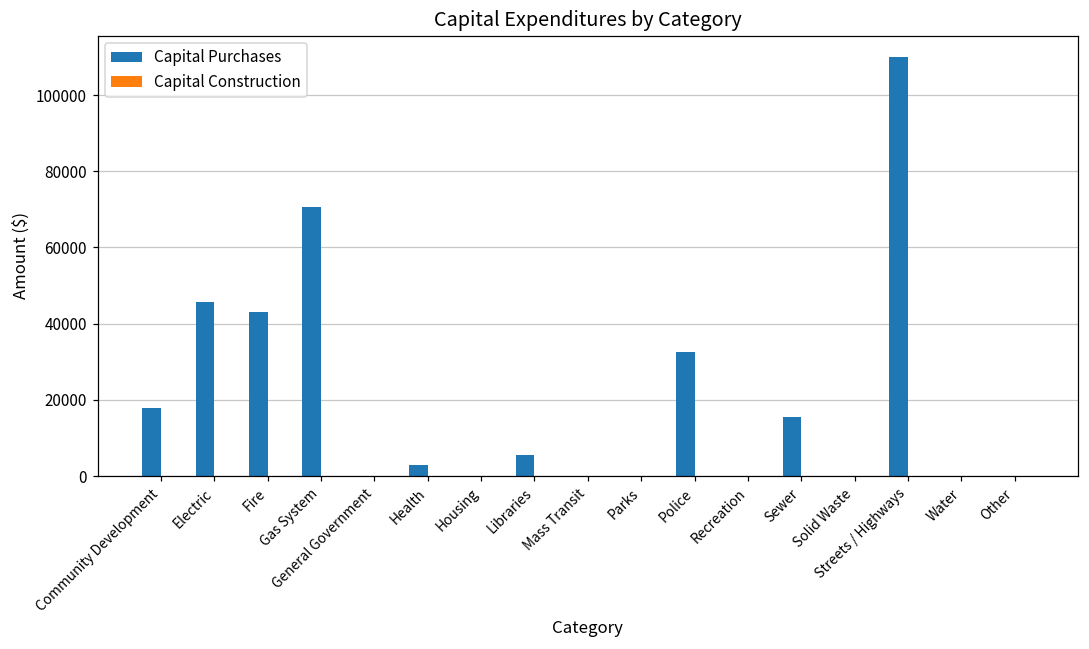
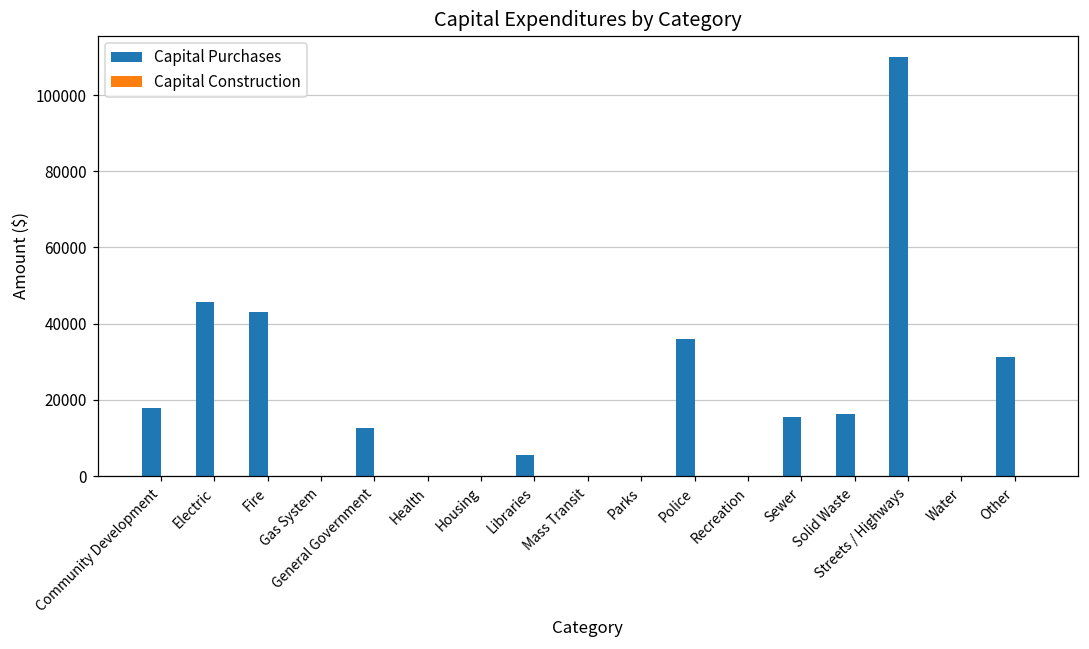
Capital Purchases, Gas System: 71000 -> 0
Capital Purchases, General Government: 0 -> 12000
Capital Purchases, Health: 3000 -> 0
Capital Purchases, Police: 33000 -> 36000
Capital Purchases, Solid Waste: 0 -> 16000
Capital Purchases, Other: 0 -> 31000
